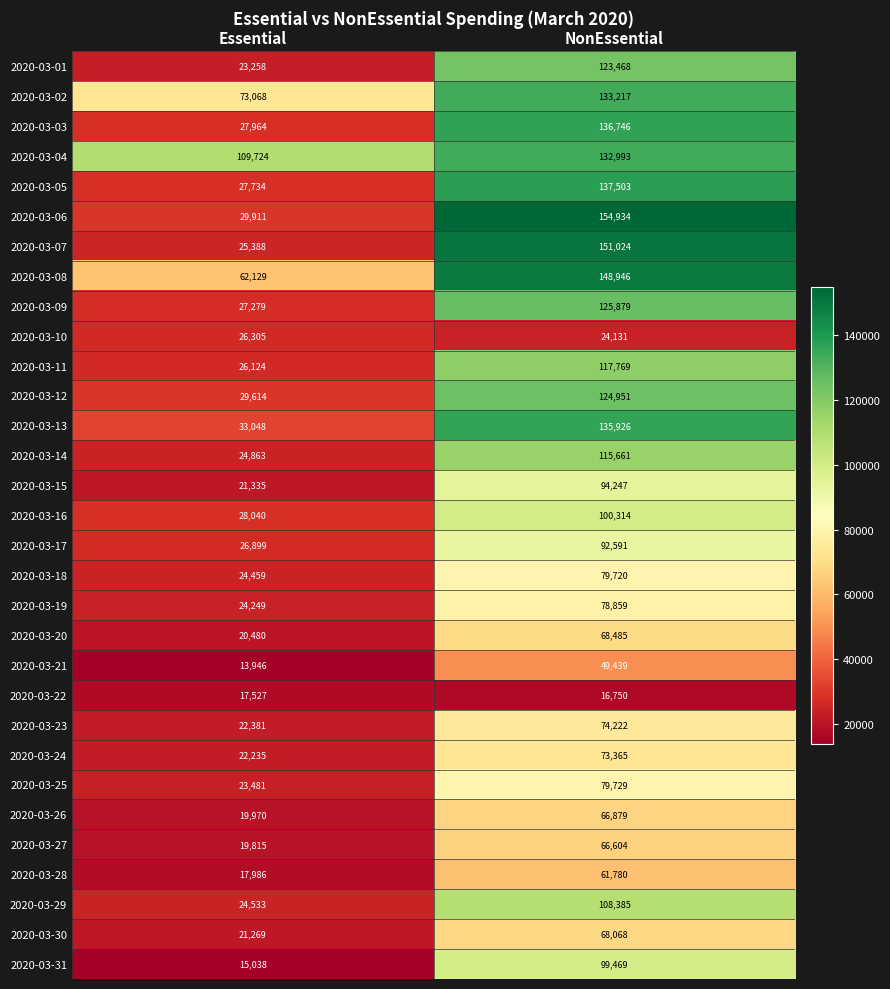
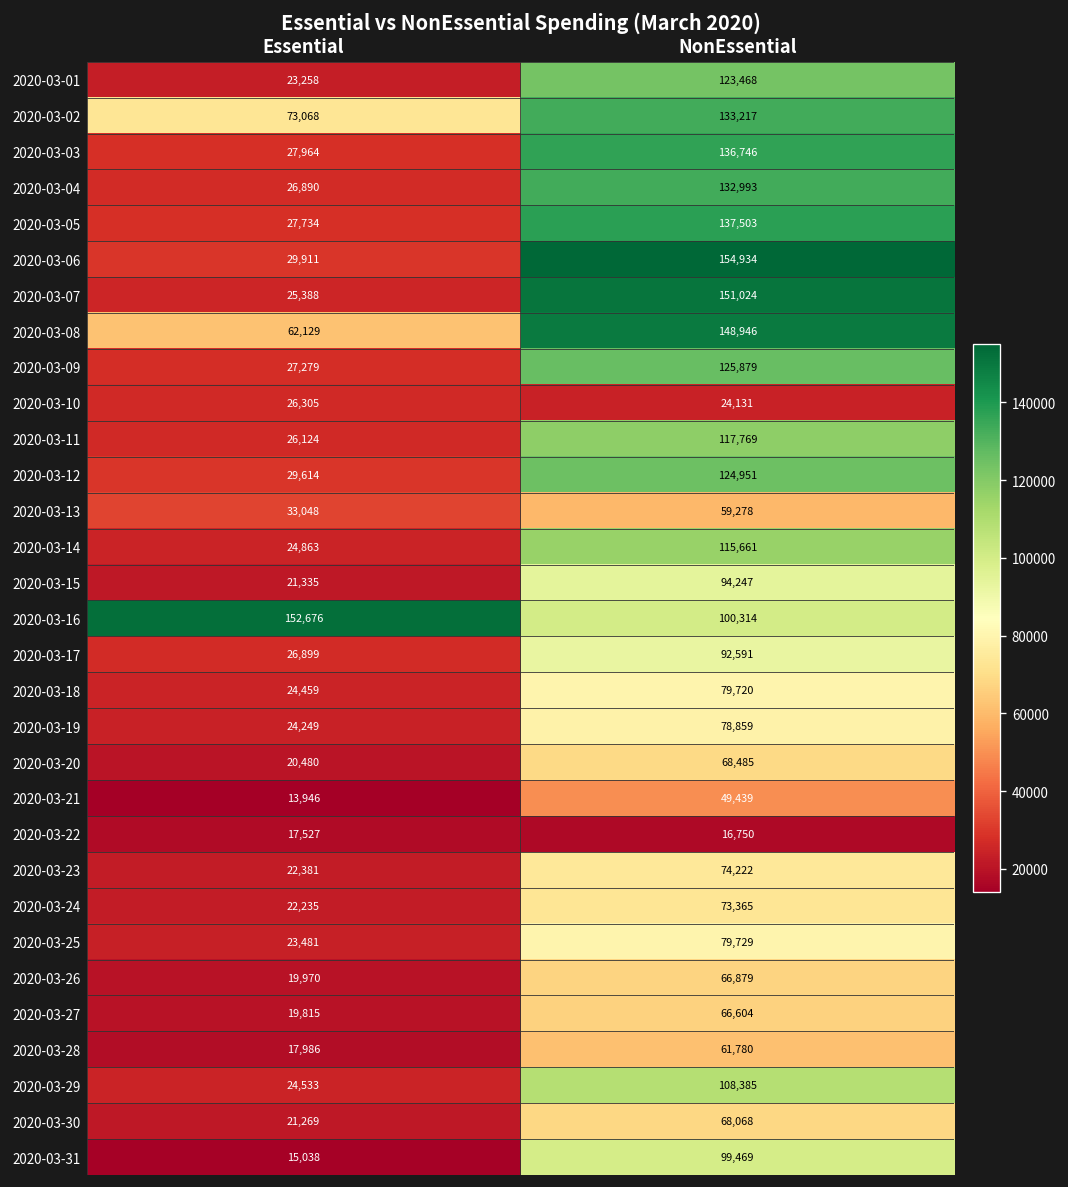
2020-03-04, Essential: 109,724 -> 26,890
2020-03-13, NonEssential: 135,926 -> 59,278
2020-03-16, Essential: 28,040 -> 152,676
